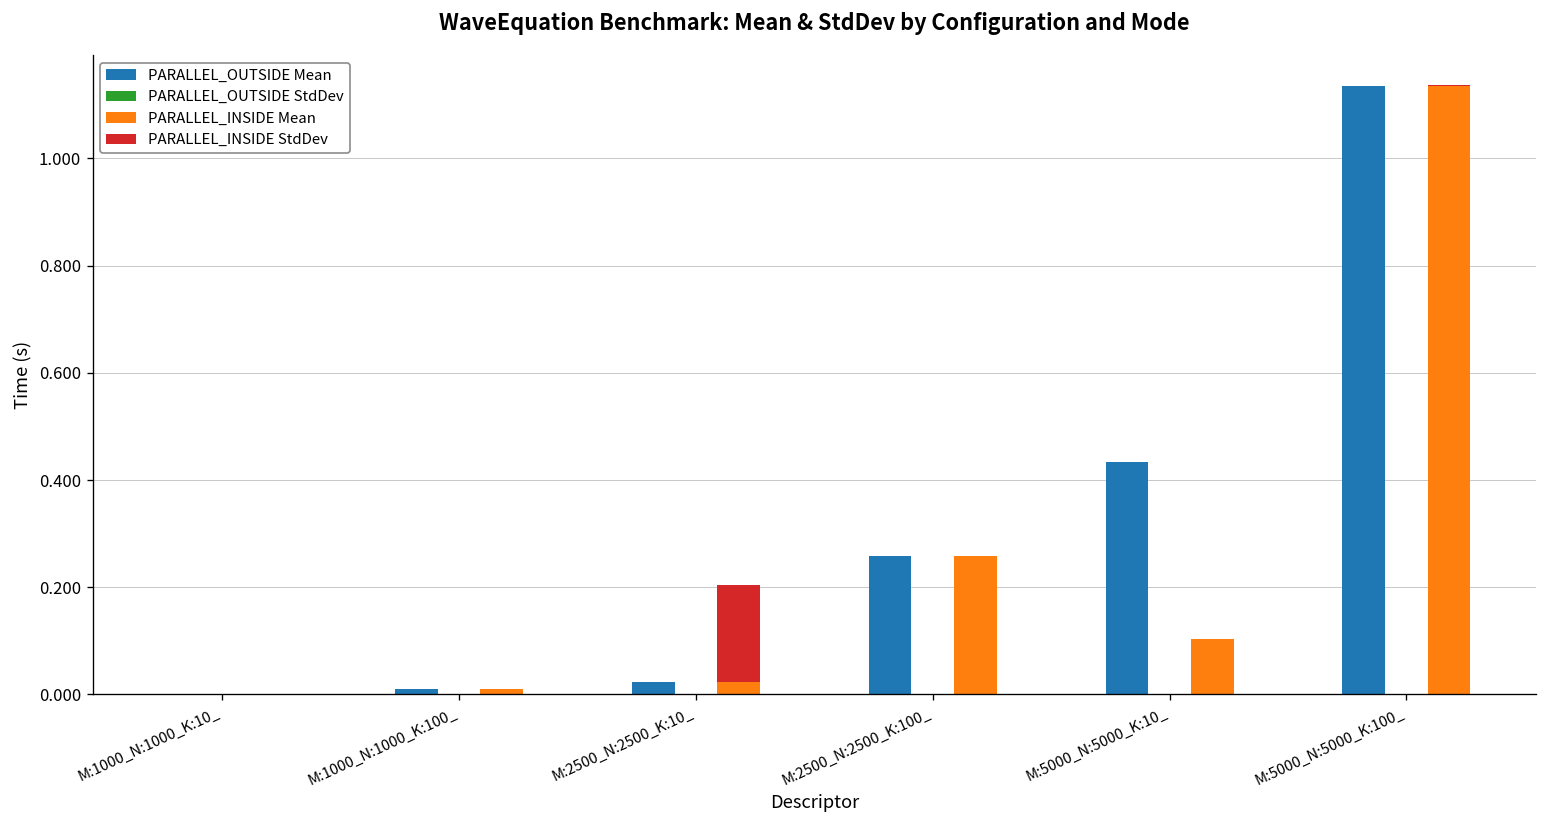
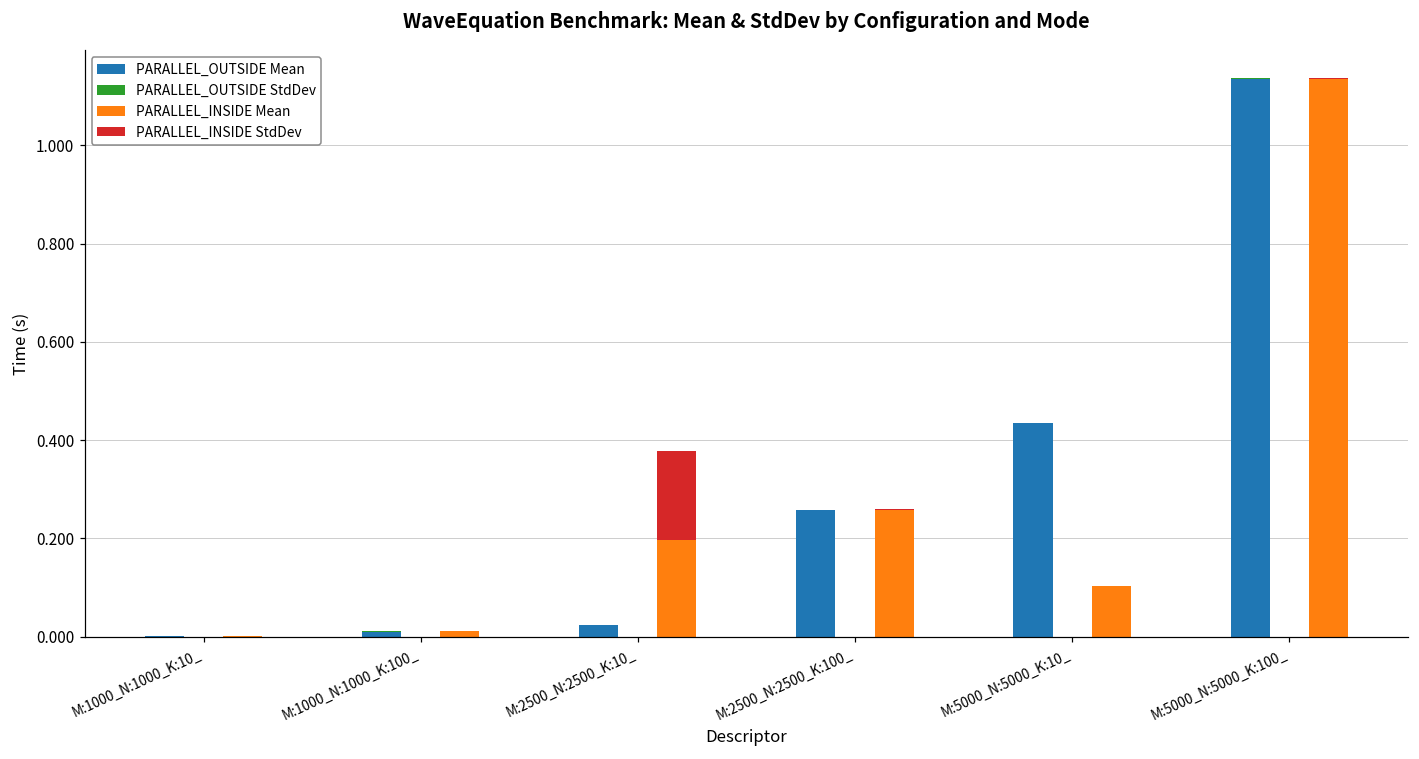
PARALLEL_INSIDE Mean, M:2500_N:2500_K:10_: 0.02 -> 0.20
